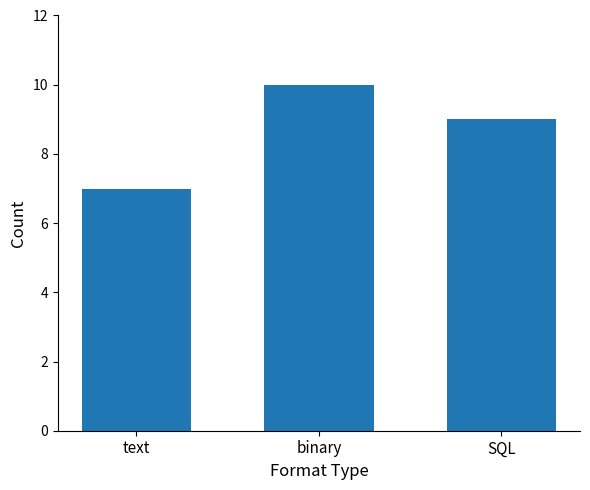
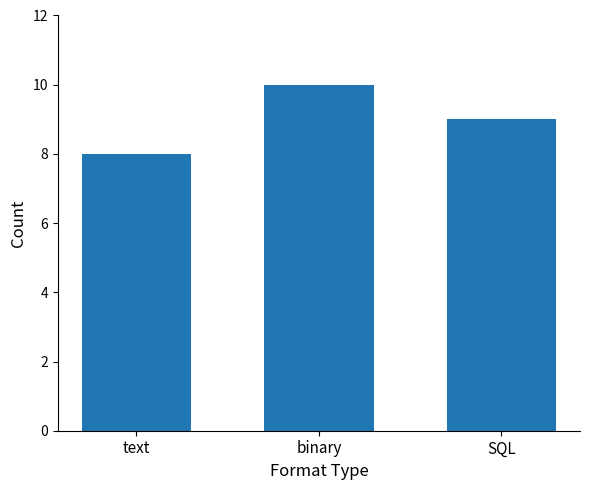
text: 7 -> 8
